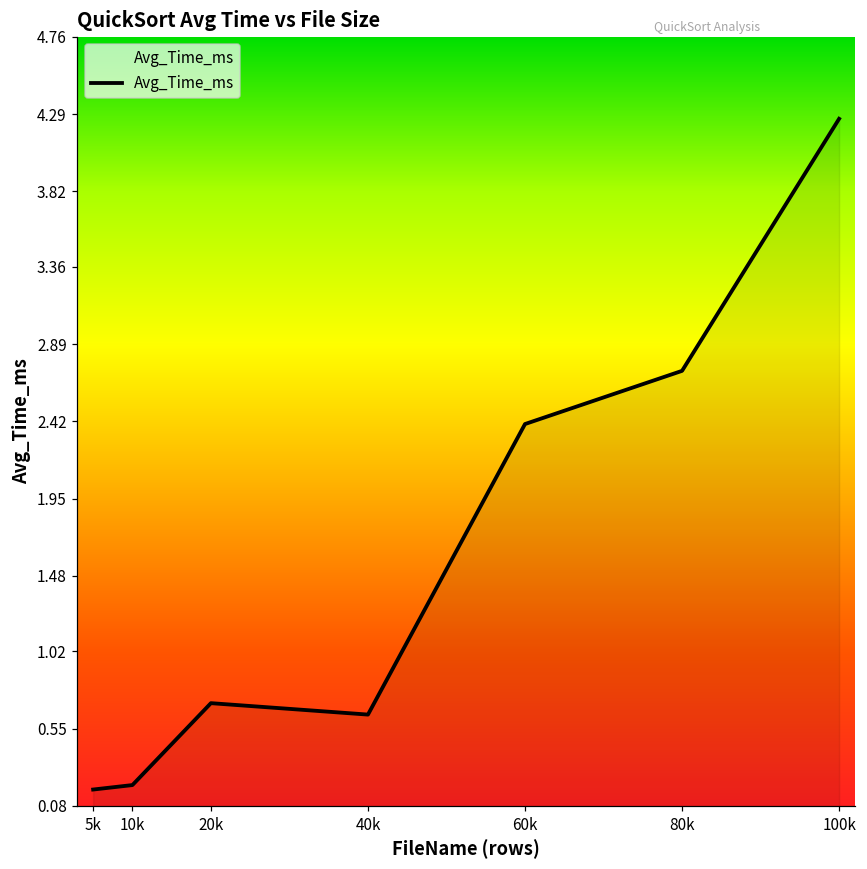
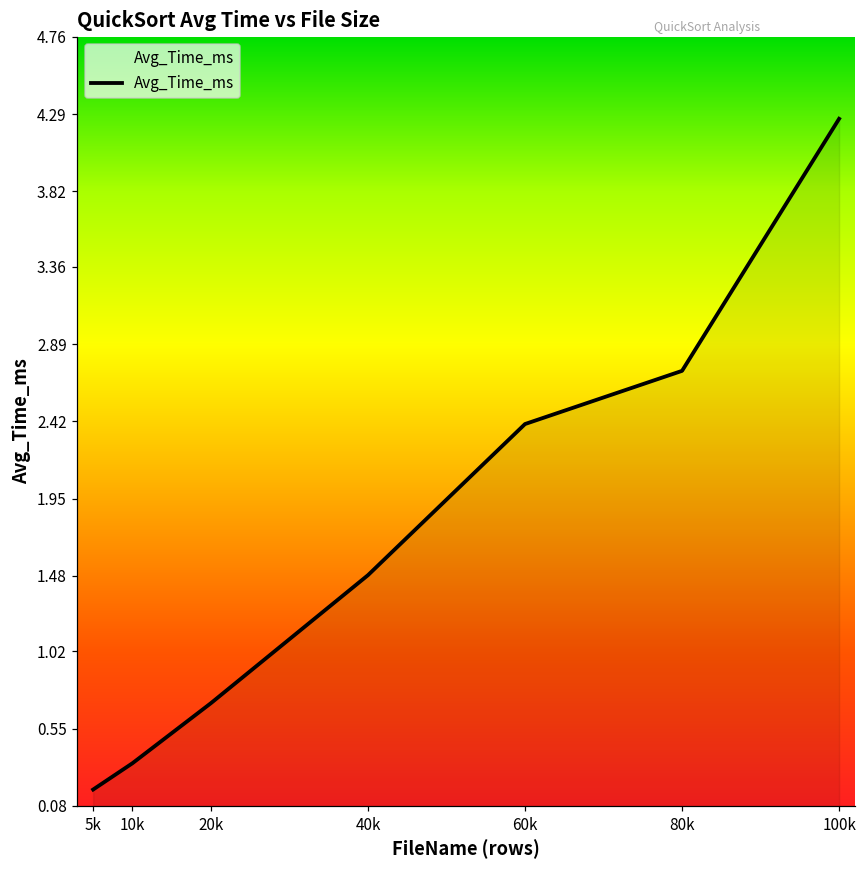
10k: 0.21 -> 0.34
40k: 0.63 -> 1.48
